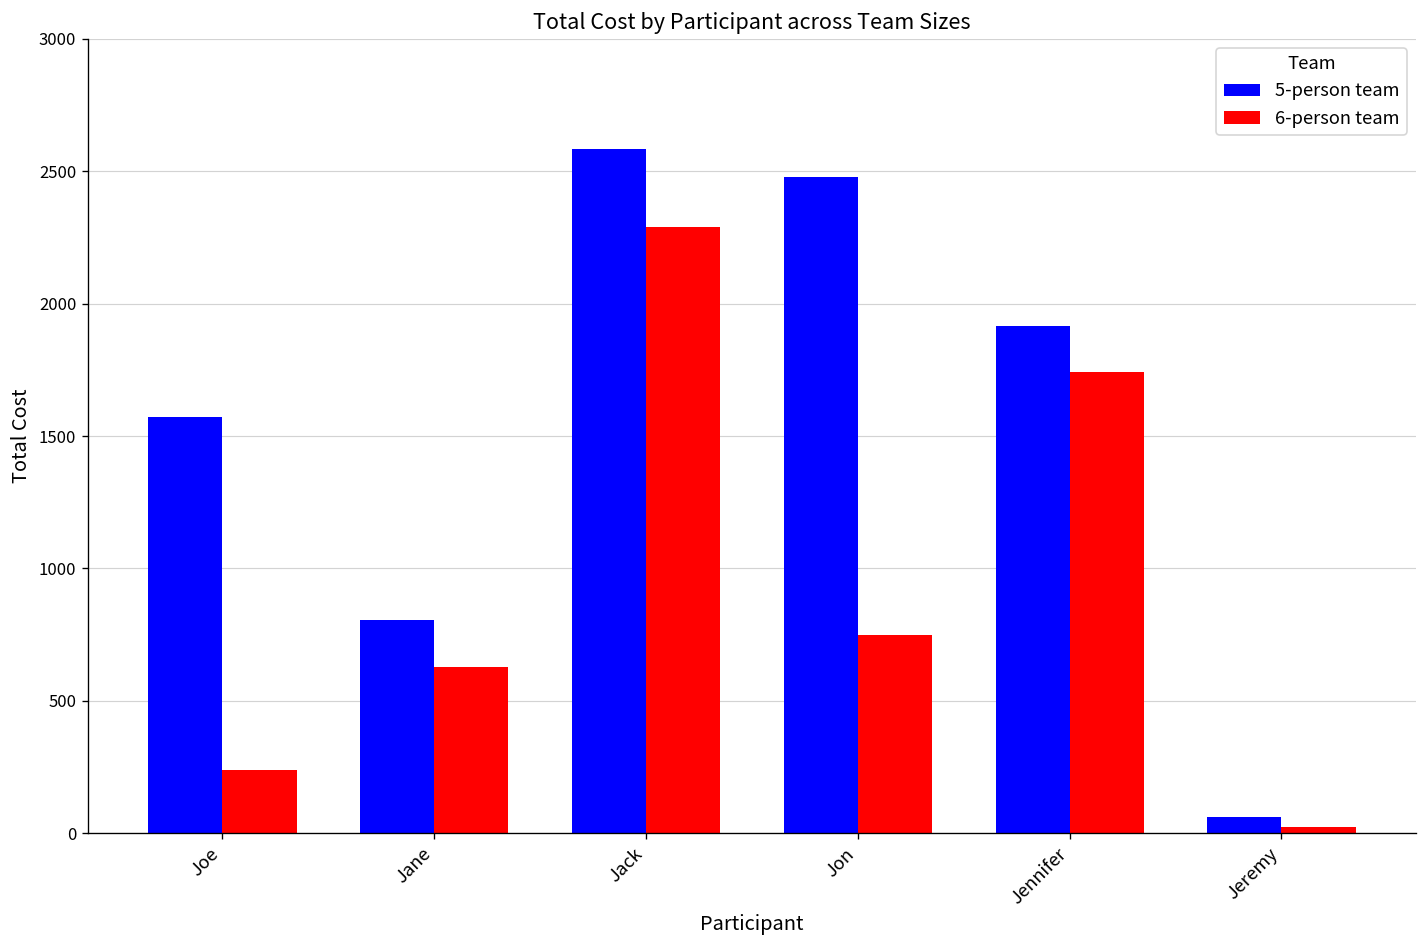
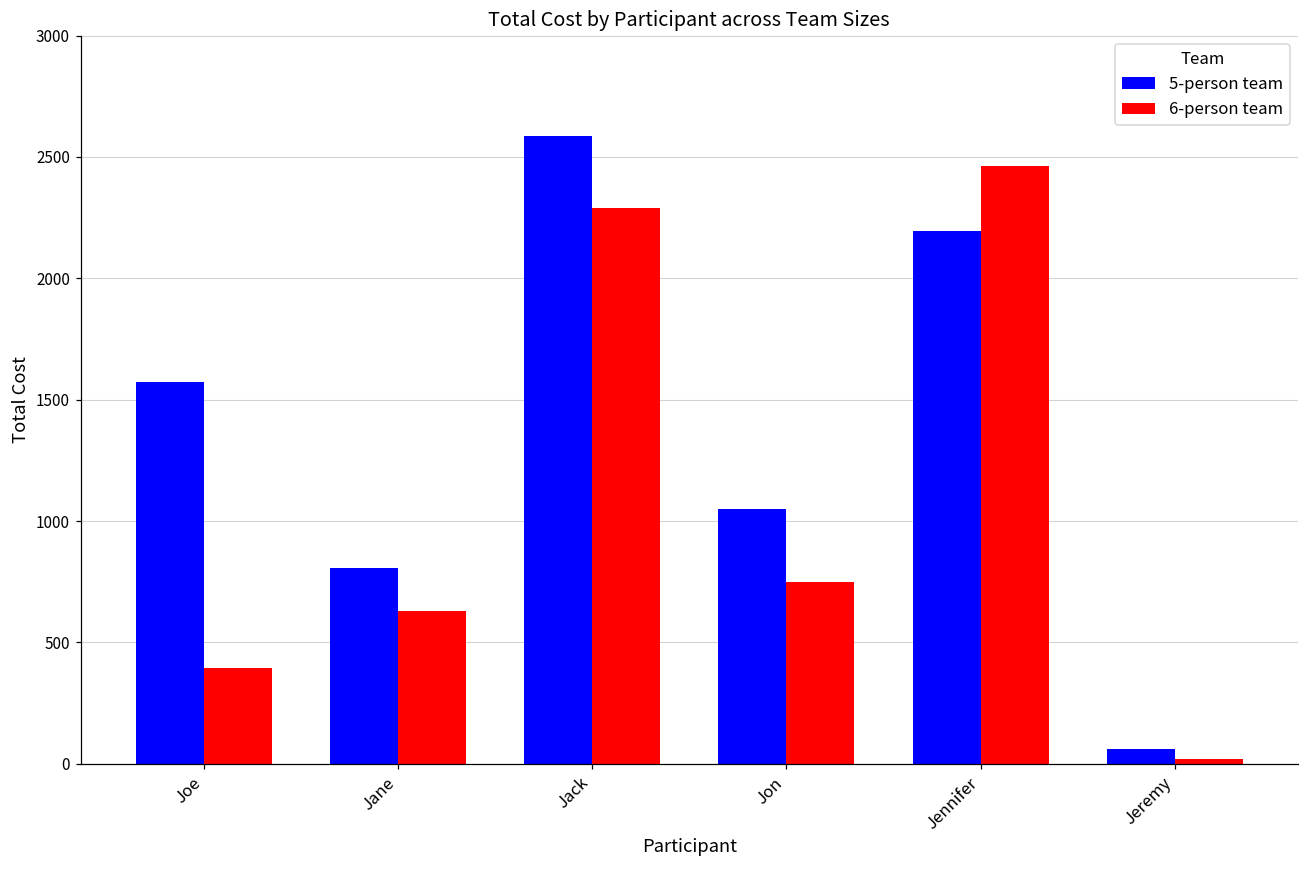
6-person team, Joe: 240 -> 400
5-person team, Jon: 2480 -> 1050
5-person team, Jennifer: 1920 -> 2190
6-person team, Jennifer: 1740 -> 2460
